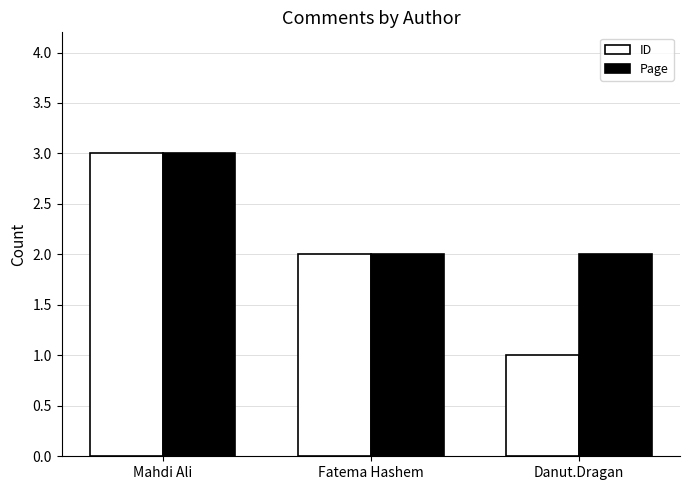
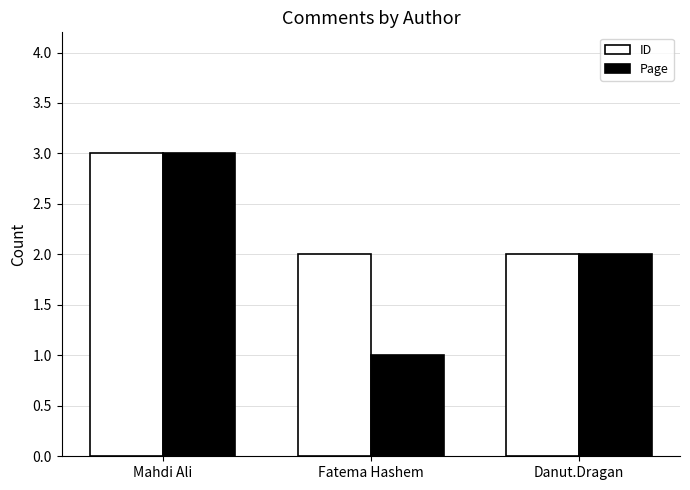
Page, Fatema Hashem: 2 -> 1
ID, Danut.Dragan: 1 -> 2
